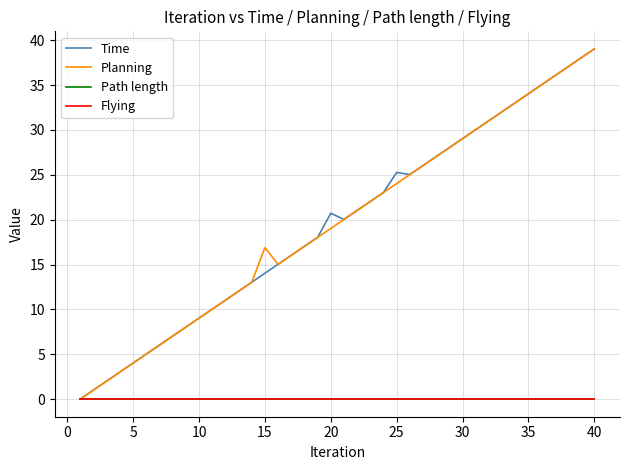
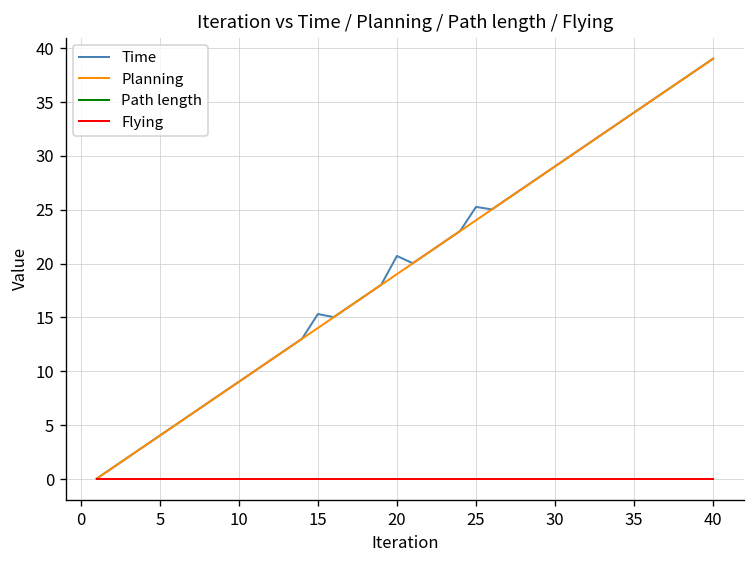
Time, 15: 14 -> 15
Planning, 15: 17 -> 14
